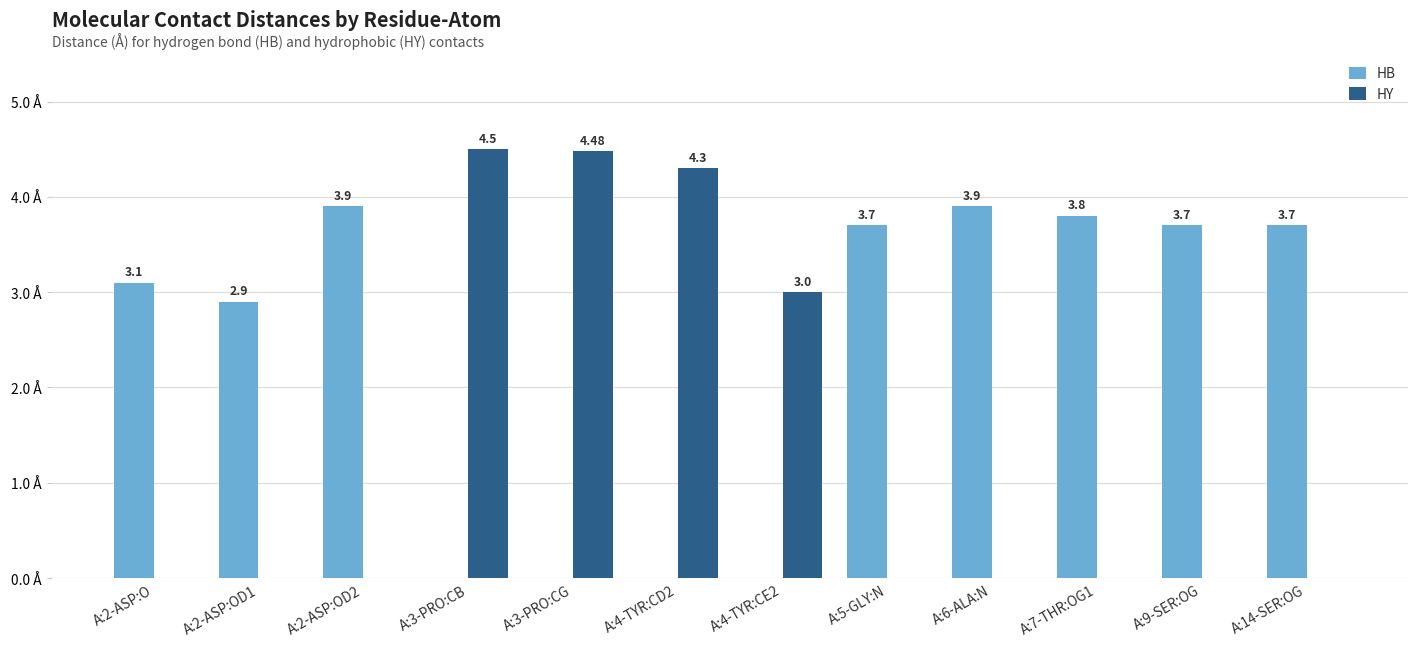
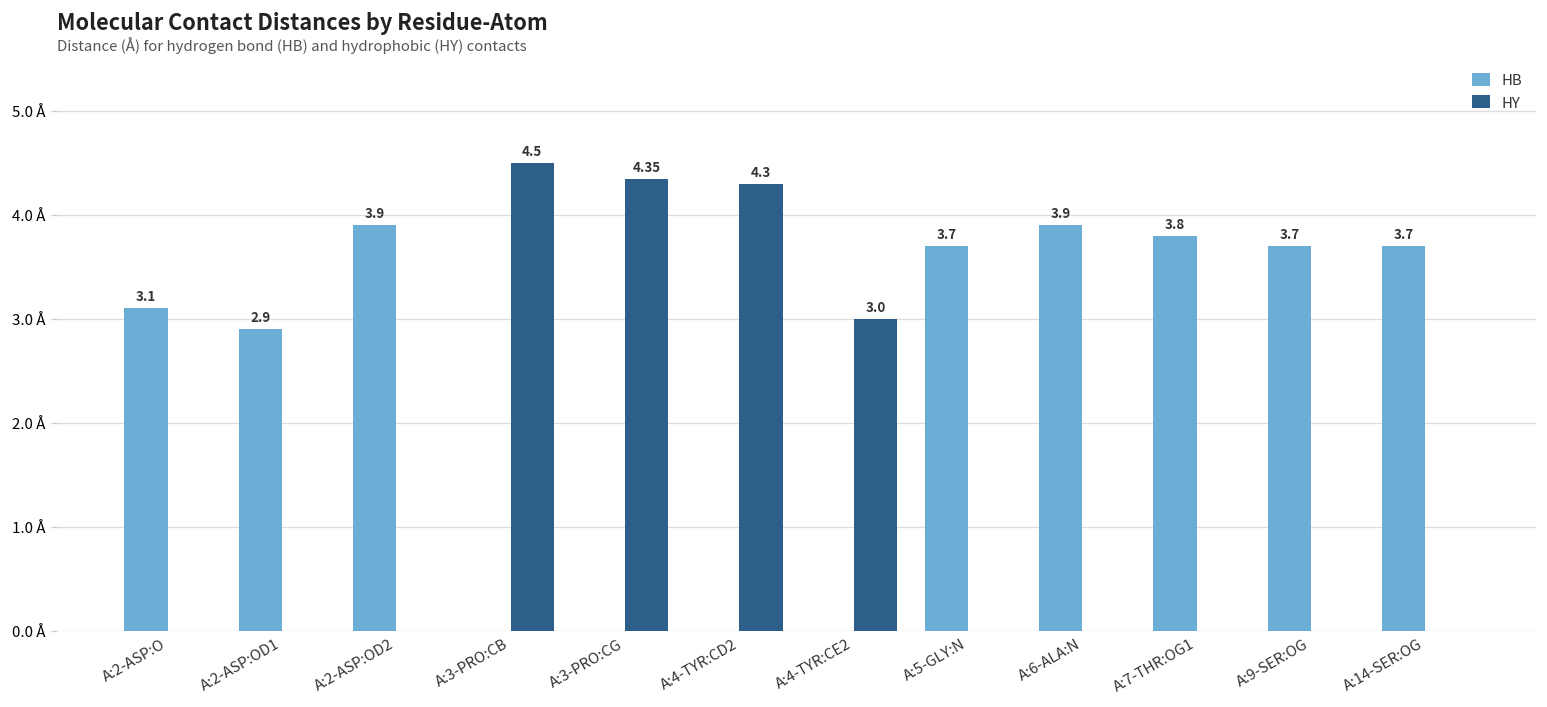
HY, A:3-PRO:CG: 4.48 -> 4.35
